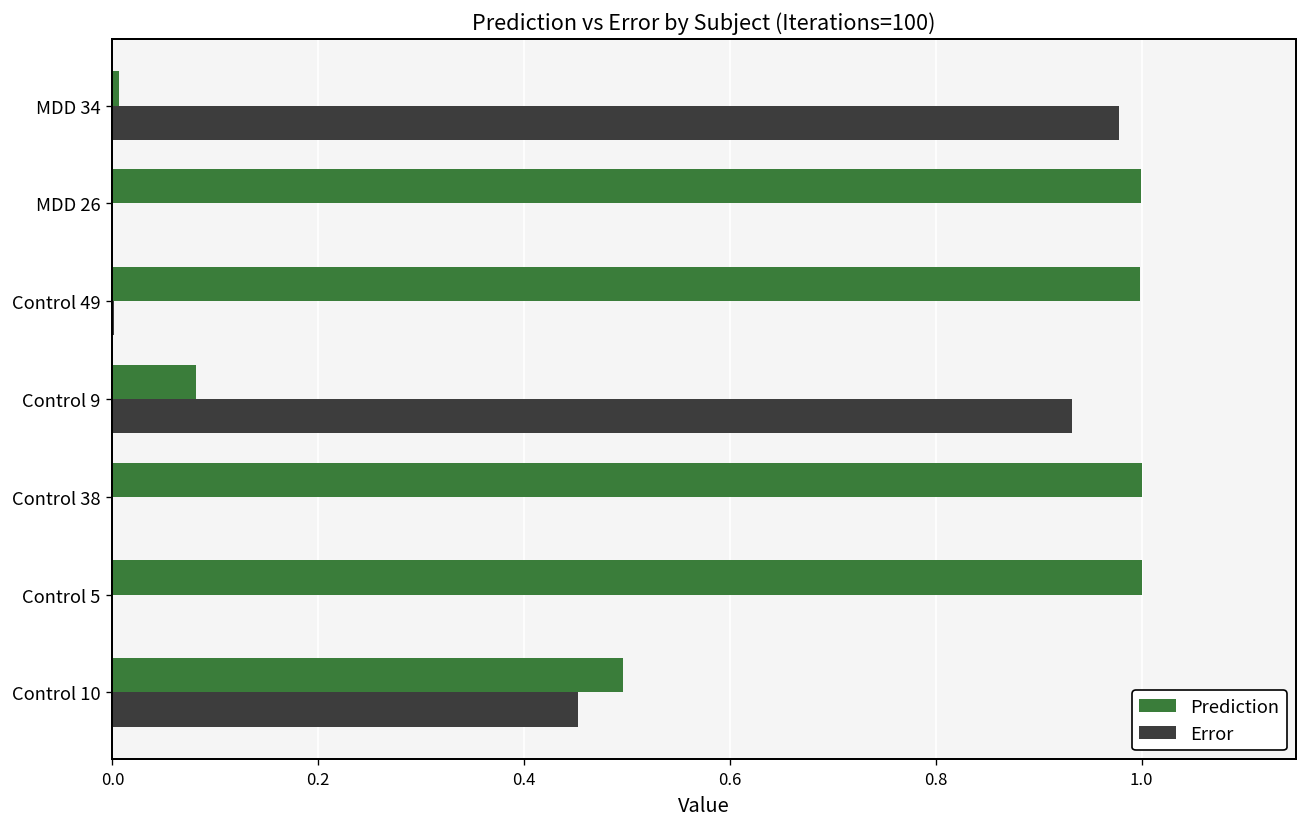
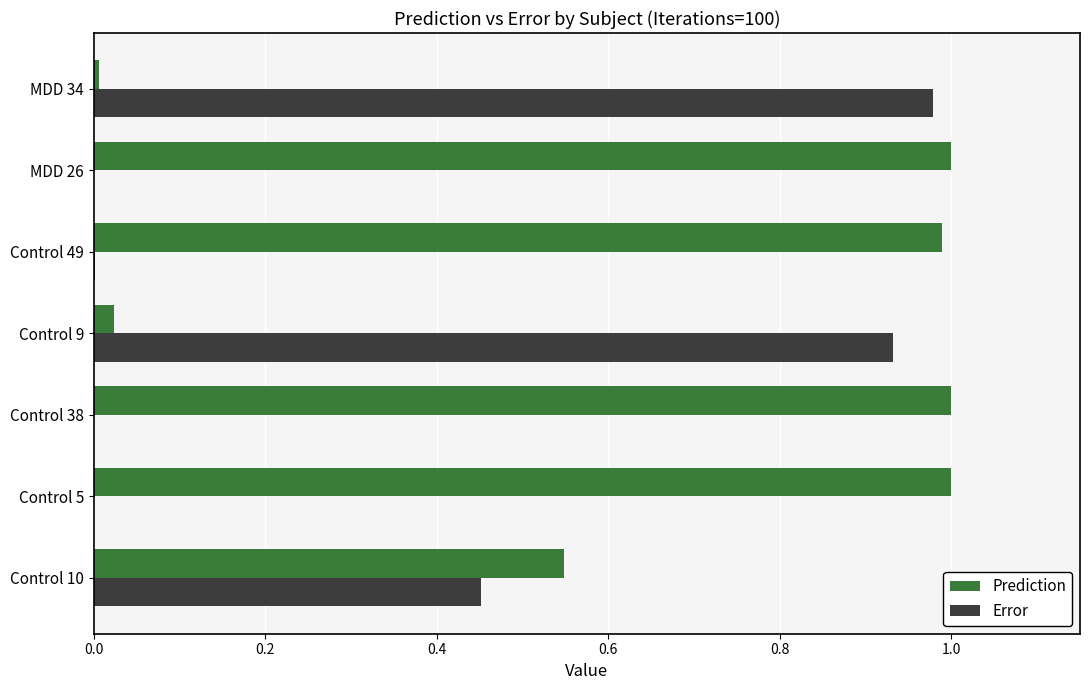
Prediction, Control 49: 1.00 -> 0.99
Prediction, Control 9: 0.08 -> 0.02
Prediction, Control 10: 0.50 -> 0.55
